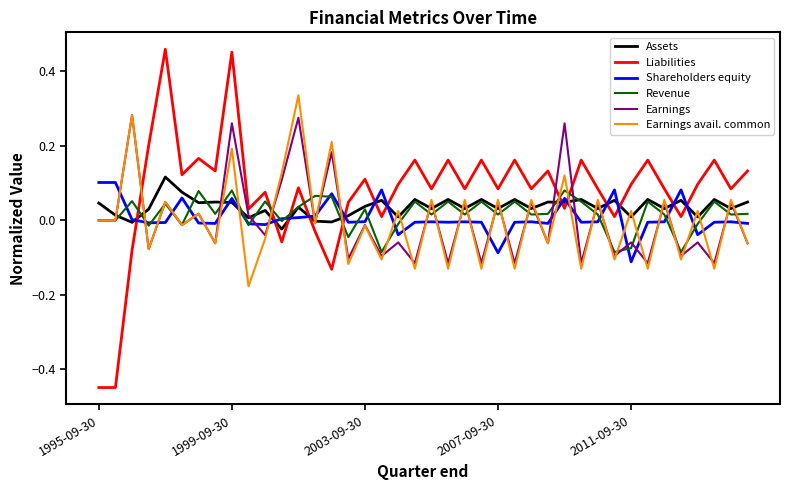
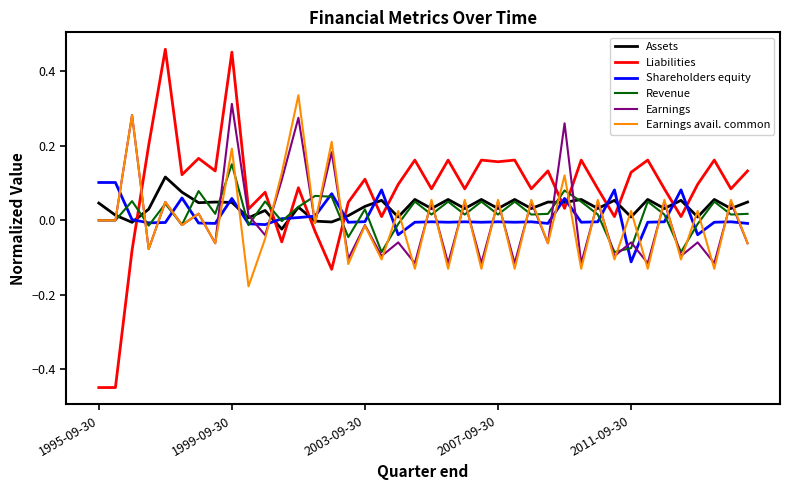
Revenue, 1999-09-30: 0.08 -> 0.15
Earnings, 1999-09-30: 0.26 -> 0.31
Liabilities, 2007-09-30: 0.08 -> 0.16
Shareholders equity, 2007-09-30: -0.09 -> 0.00
Liabilities, 2011-09-30: 0.10 -> 0.13
